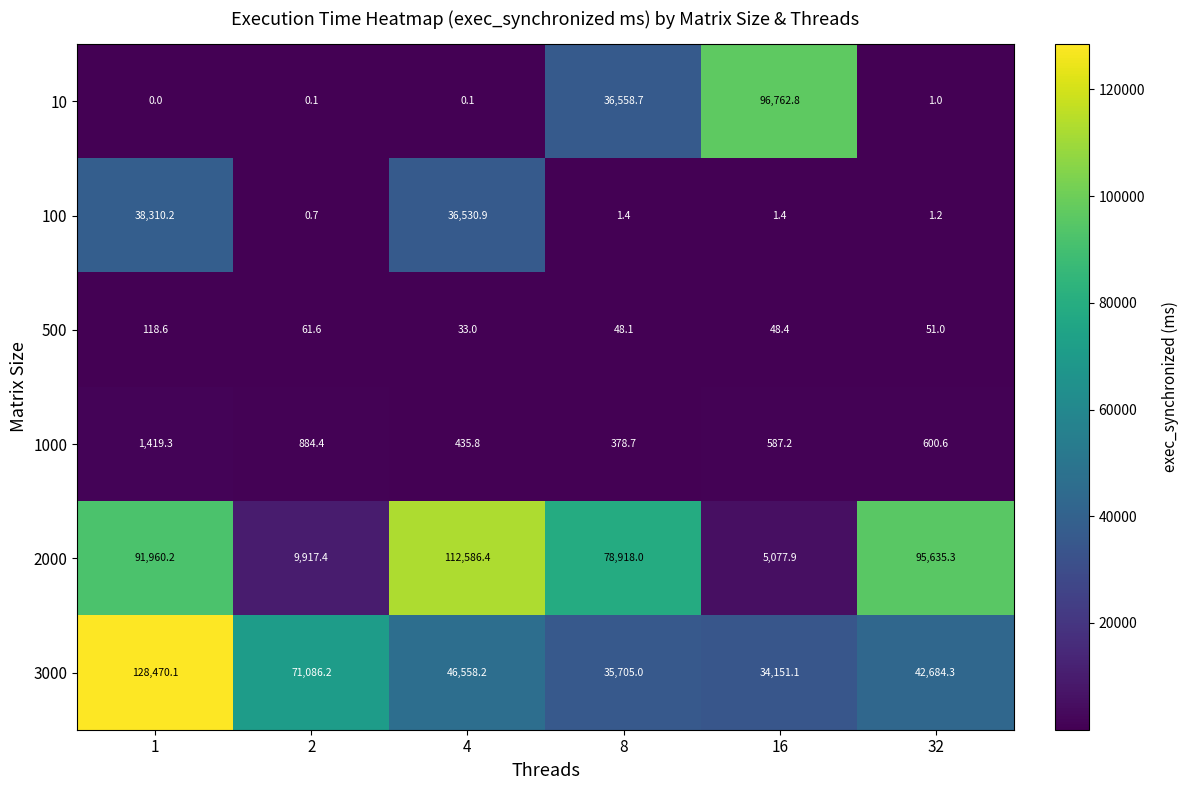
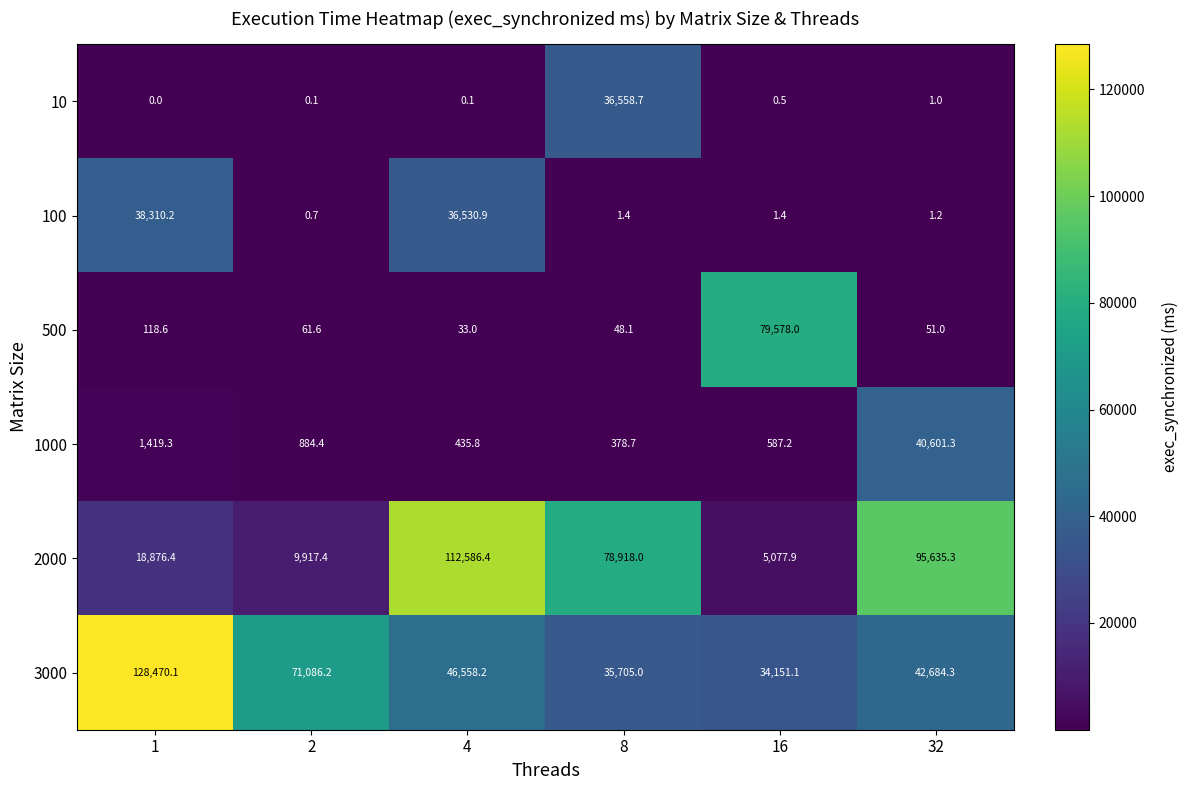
10, 16: 96,762.8 -> 0.5
500, 16: 48.4 -> 79,578.0
1000, 32: 600.6 -> 40,601.3
2000, 1: 91,960.2 -> 18,876.4
